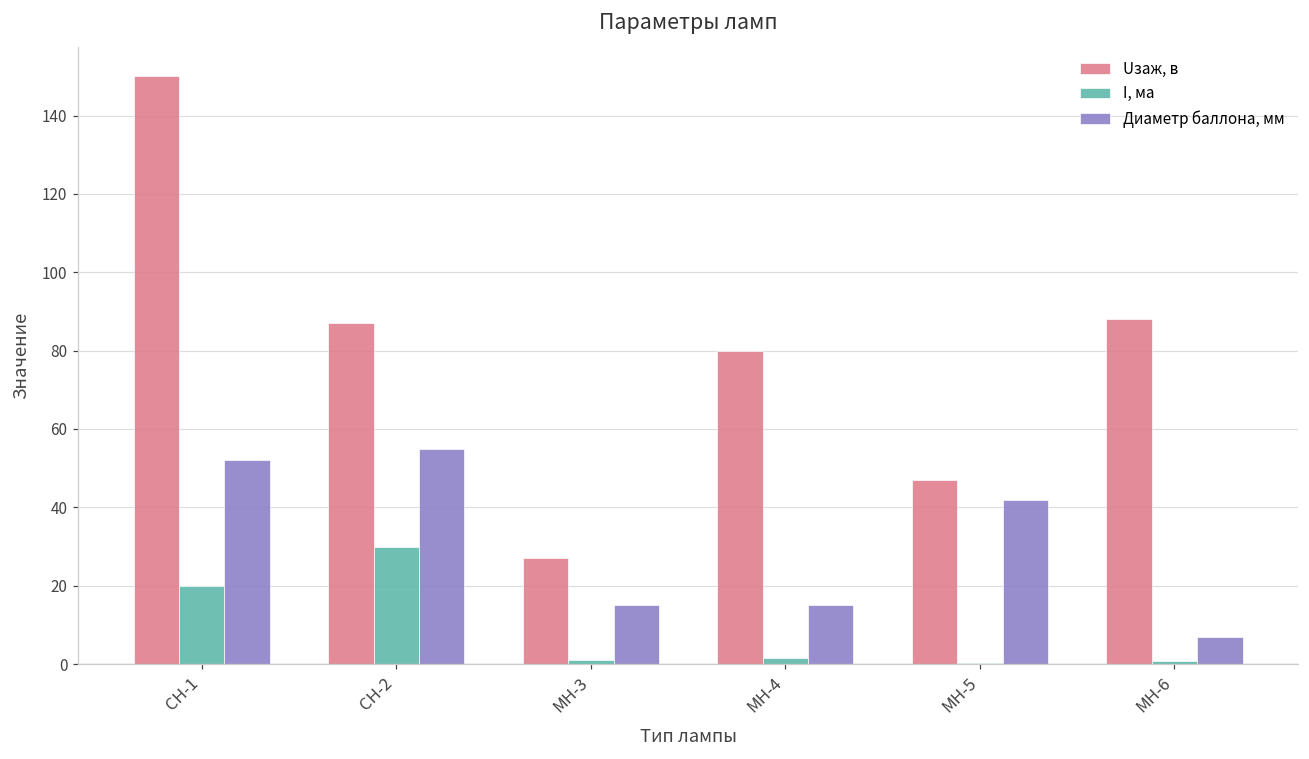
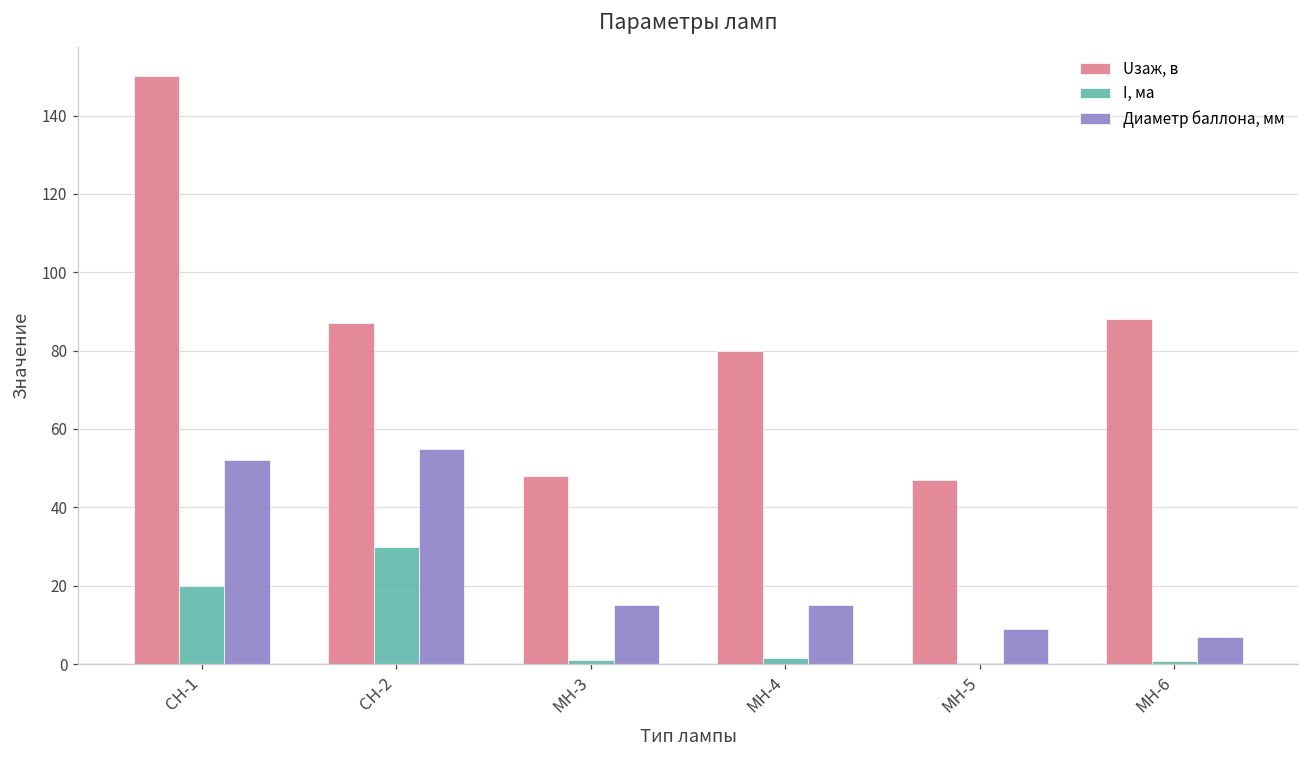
Uзаж, в, MH-3: 27 -> 48
Диаметр баллона, мм, MH-5: 42 -> 9
